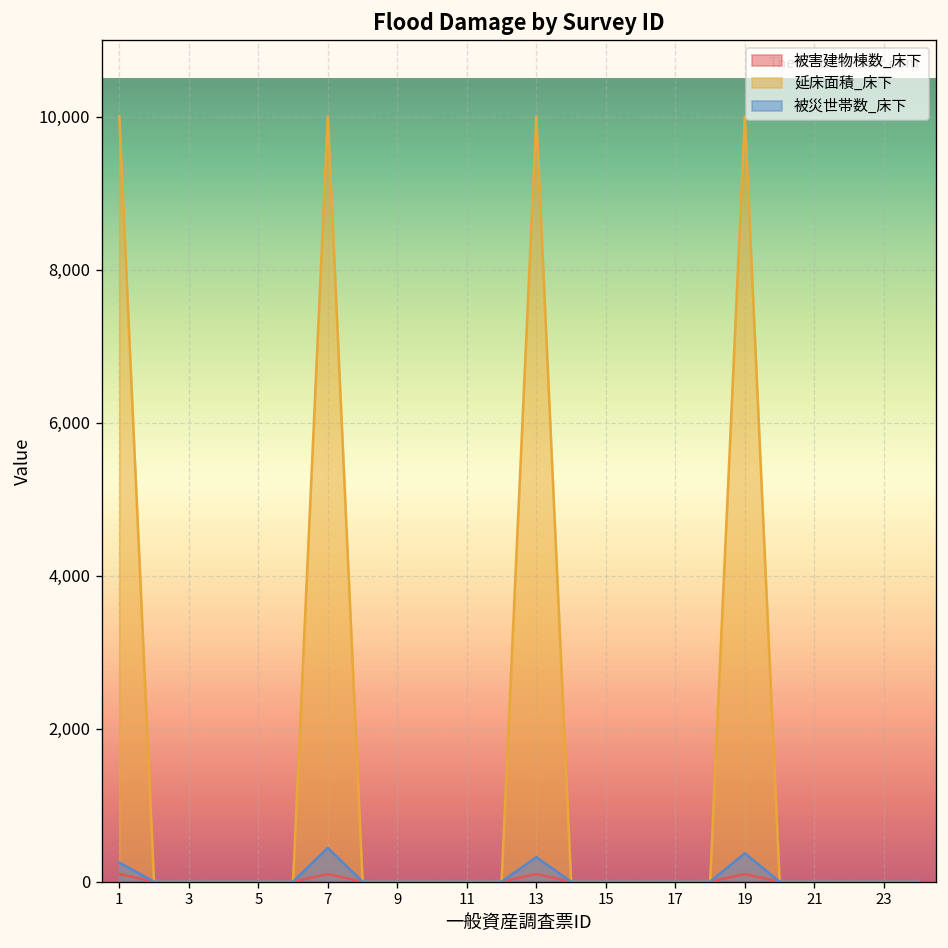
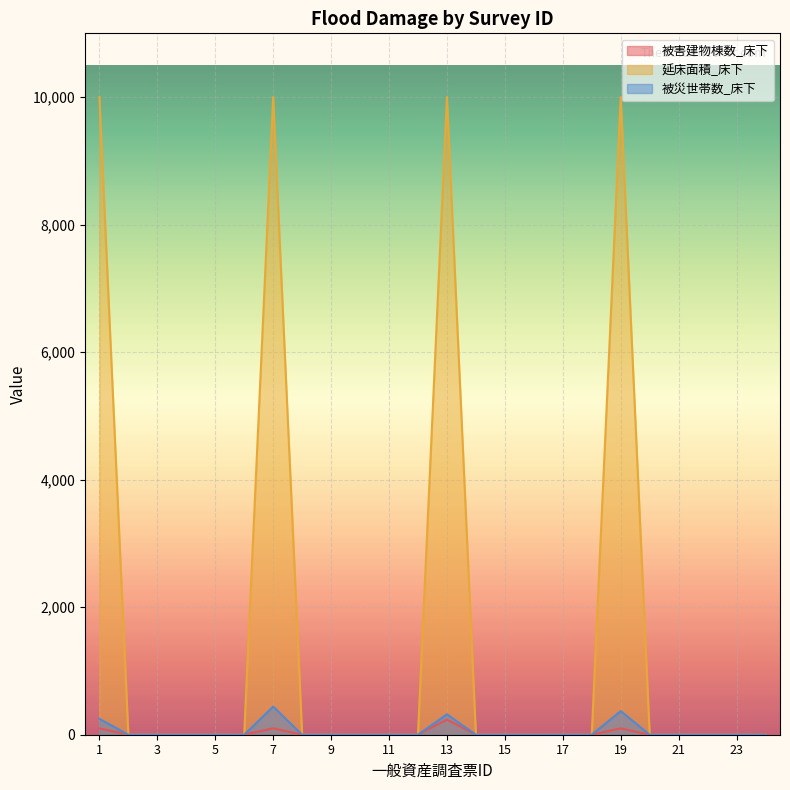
被害建物棟数_床下, 13: 100 -> 200
